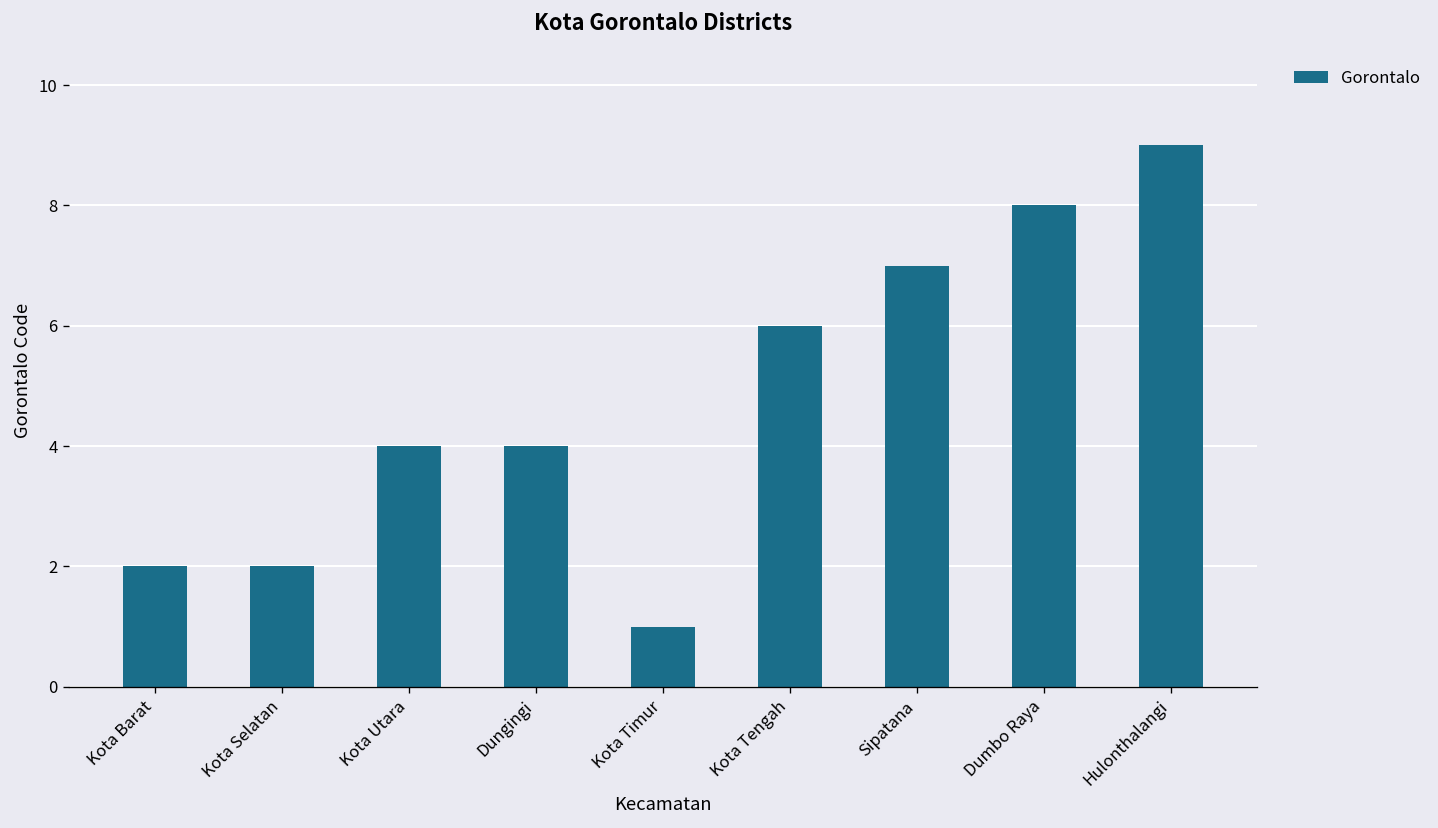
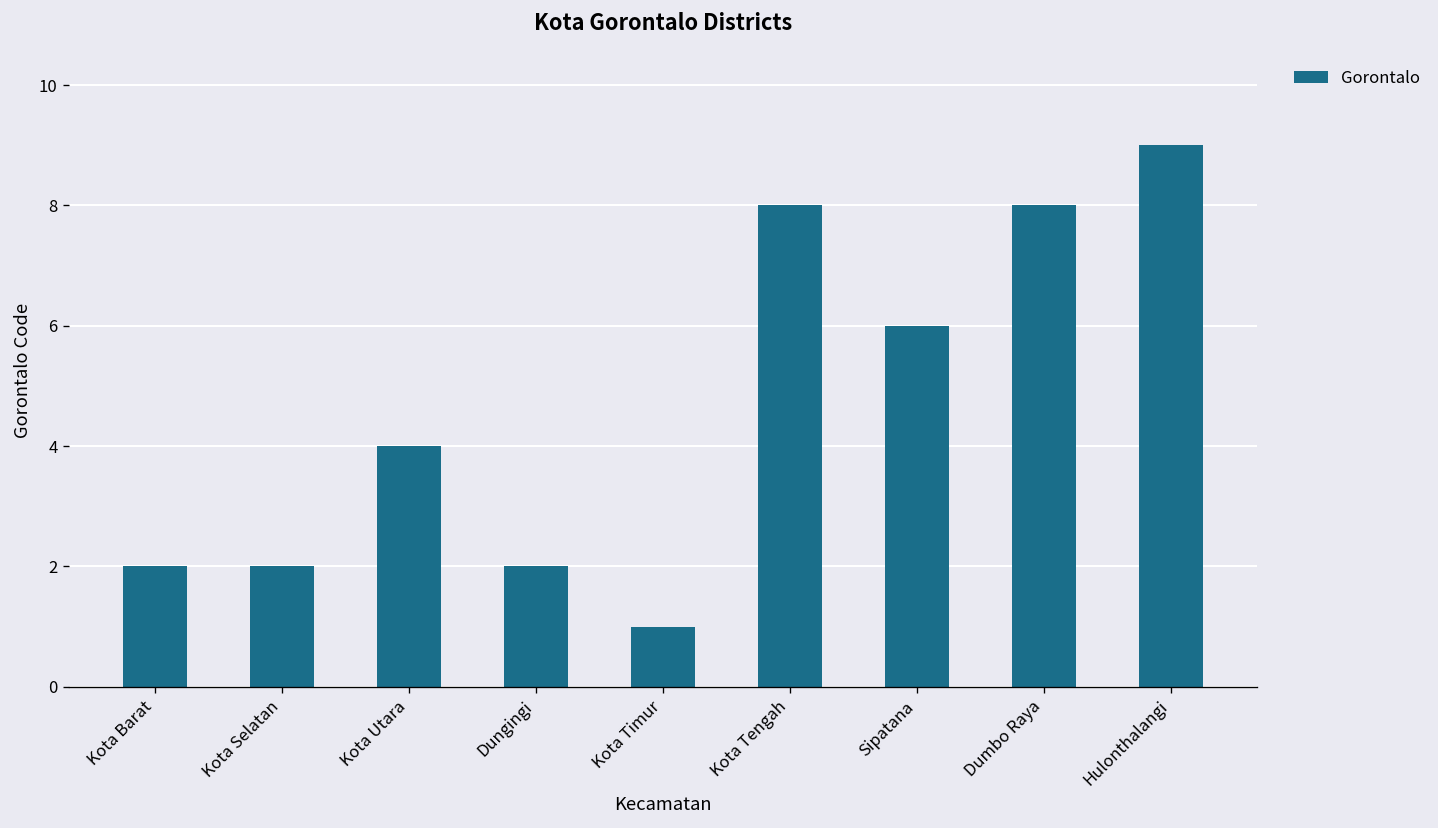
Dungingi: 4 -> 2
Kota Tengah: 6 -> 8
Sipatana: 7 -> 6
